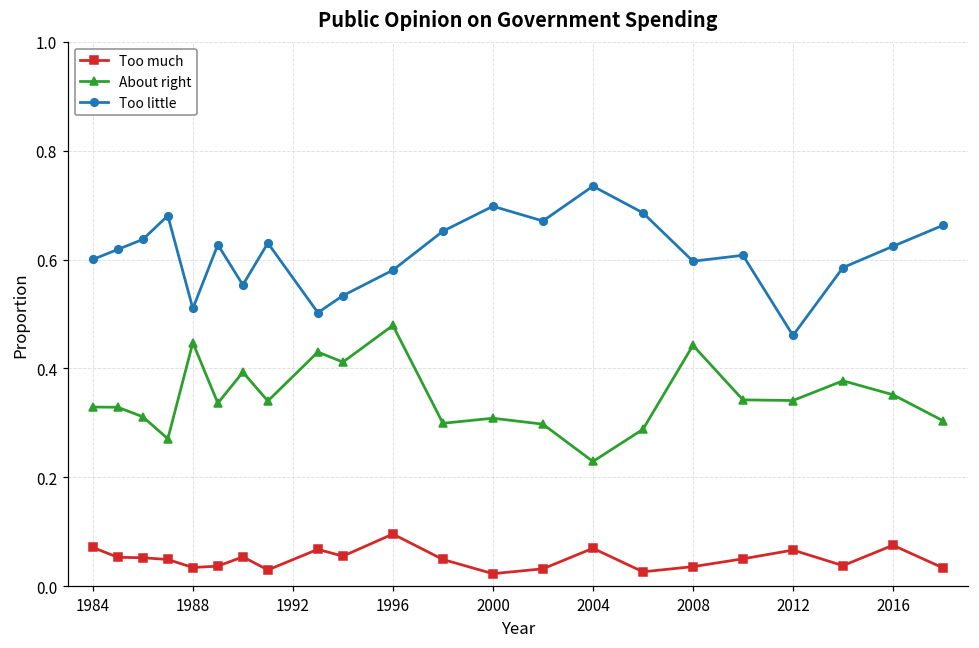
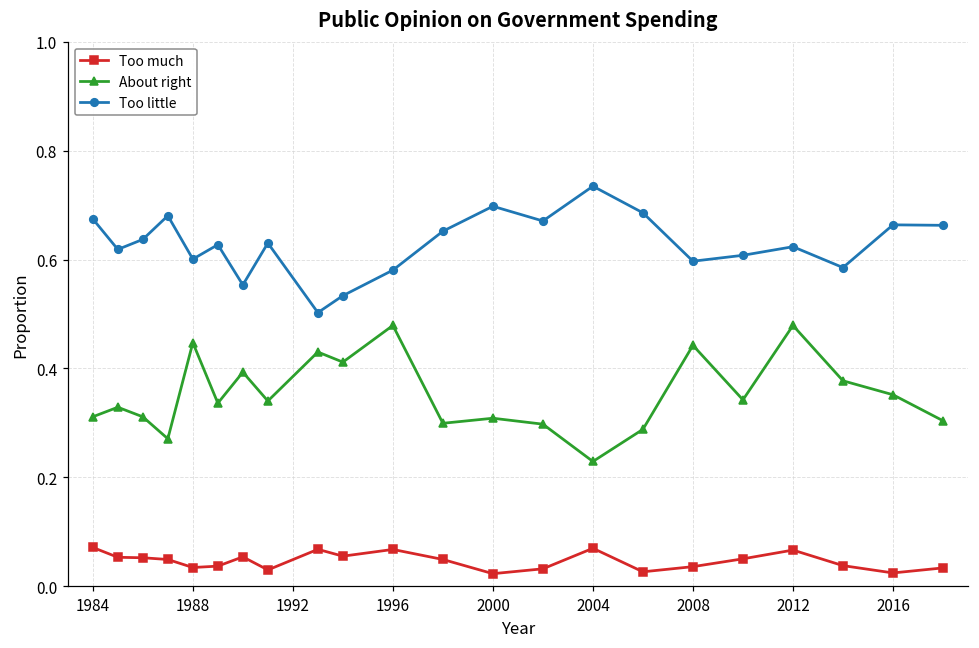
About right, 1984: 0.33 -> 0.31
Too little, 1984: 0.60 -> 0.67
Too little, 1988: 0.51 -> 0.60
Too much, 1996: 0.10 -> 0.07
About right, 2012: 0.34 -> 0.48
Too little, 2012: 0.46 -> 0.62
Too much, 2016: 0.08 -> 0.02
Too little, 2016: 0.62 -> 0.66
